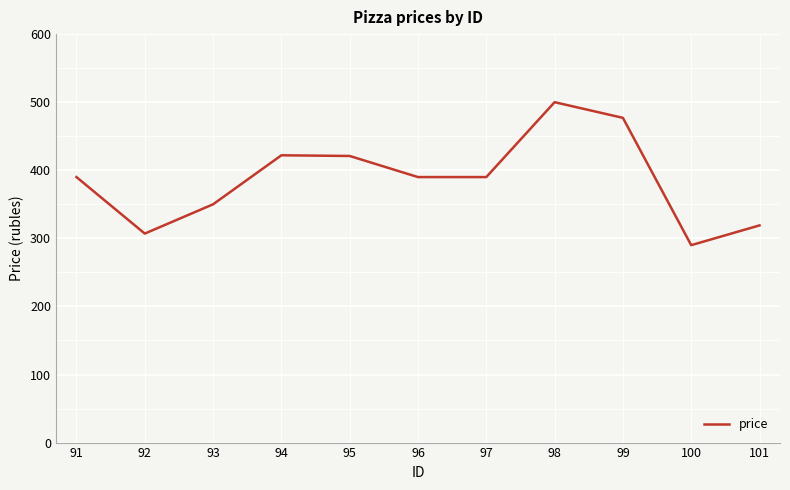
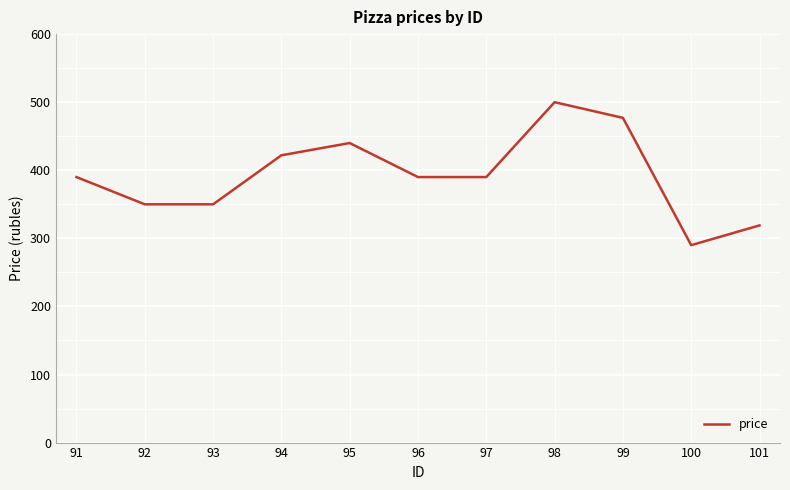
92: 310 -> 350
95: 420 -> 440
